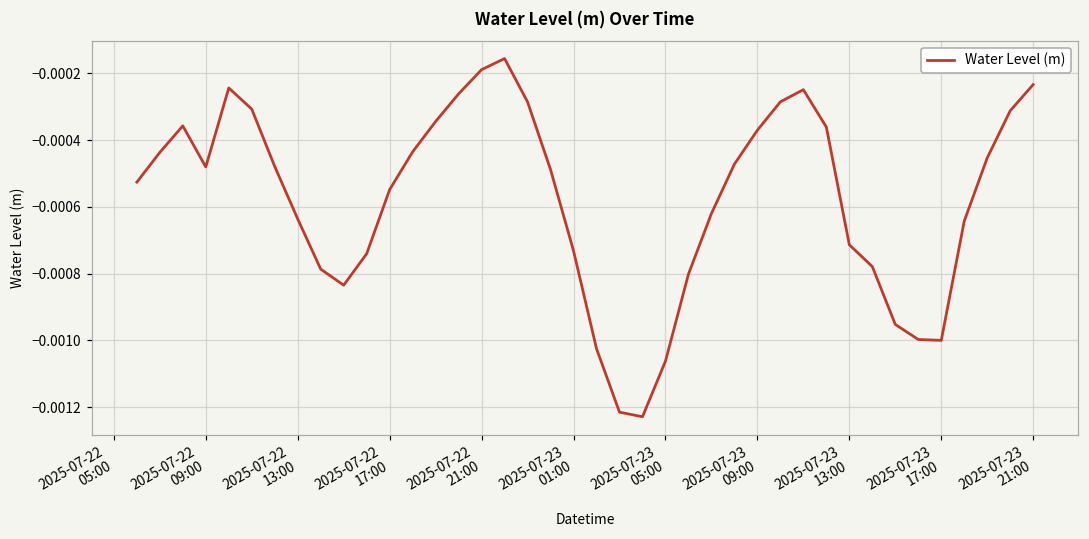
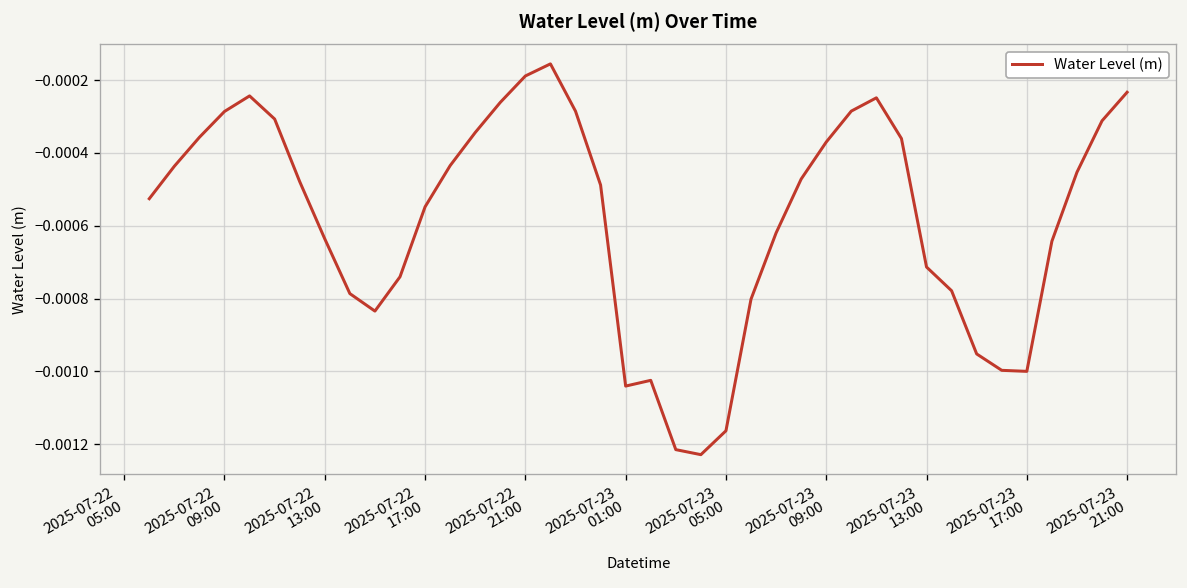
2025-07-22 09:00: -0.00048 -> -0.00029
2025-07-23 01:00: -0.00073 -> -0.00104
2025-07-23 05:00: -0.00106 -> -0.00116
